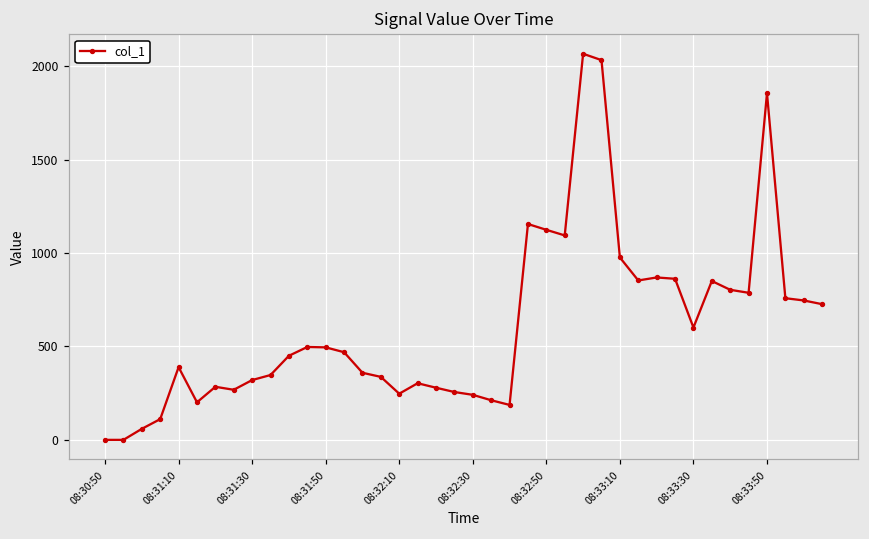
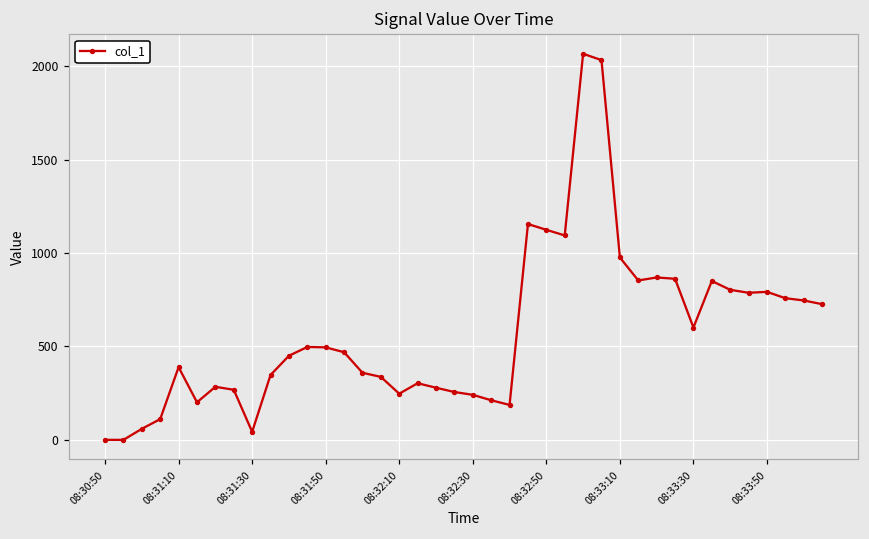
08:31:30: 320 -> 40
08:33:50: 1860 -> 790
